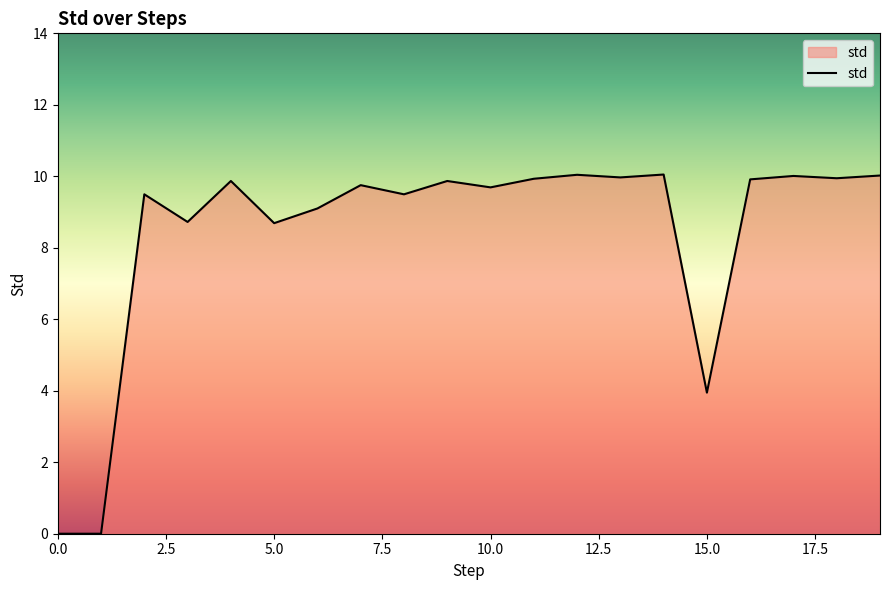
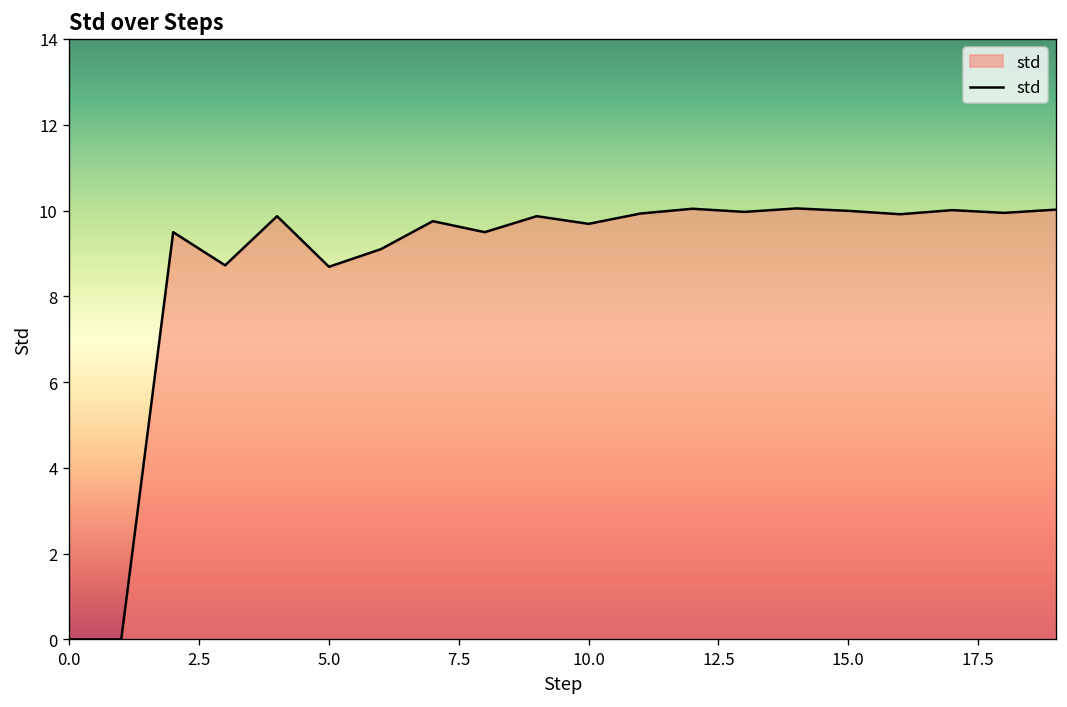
15.0: 3.9 -> 10.0
